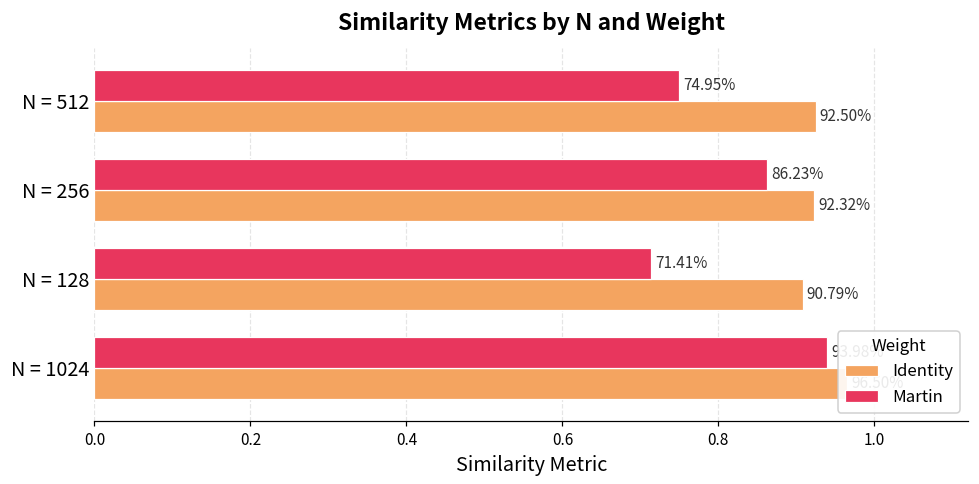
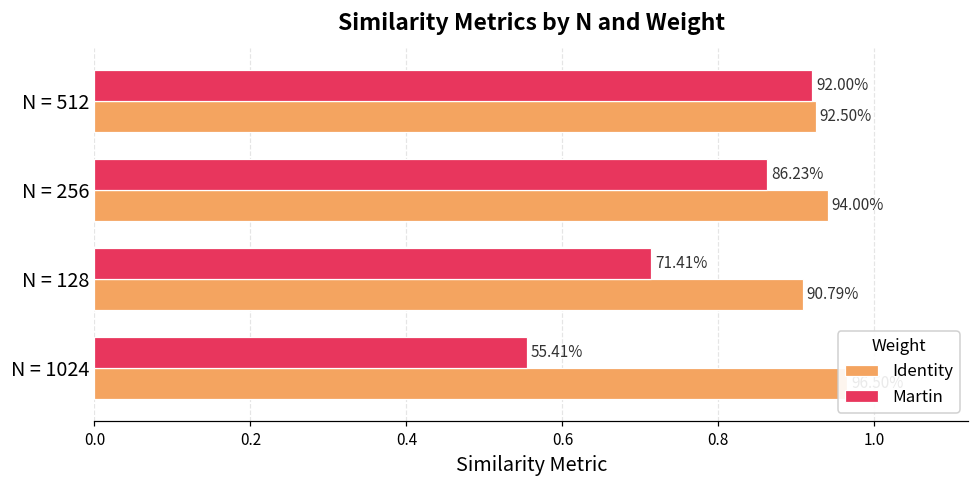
Martin, N = 512: 74.95% -> 92.00%
Identity, N = 256: 92.32% -> 94.00%
Martin, N = 1024: 0.94 -> 0.55
